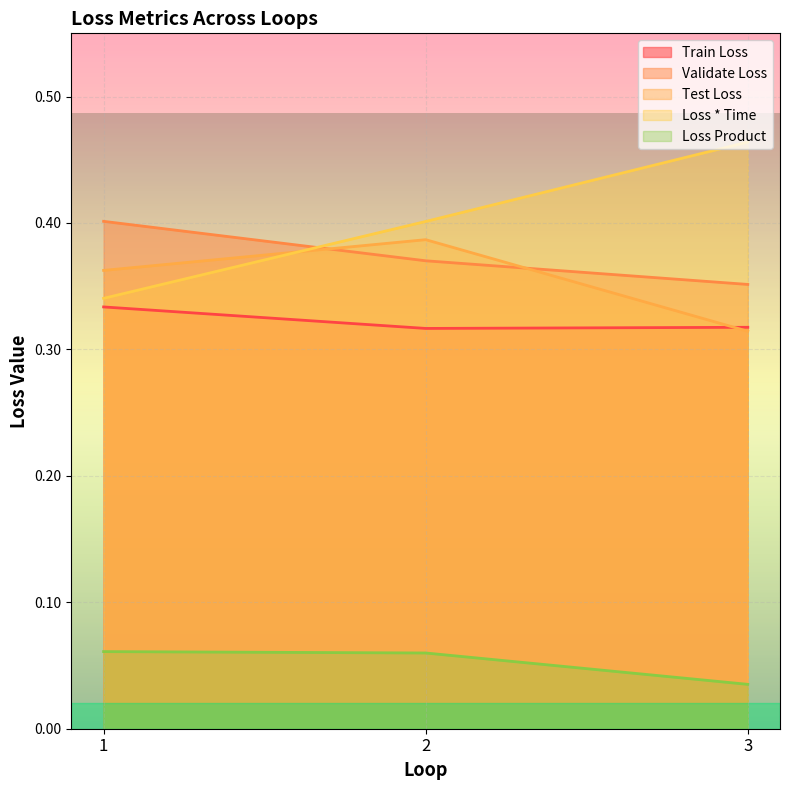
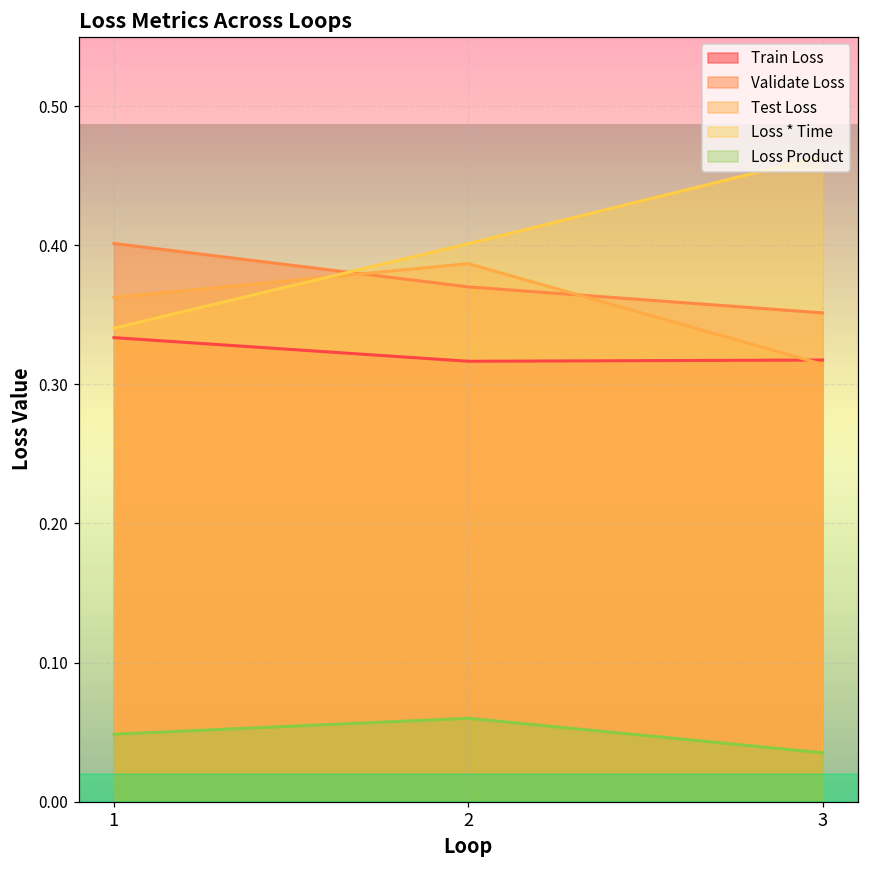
Loss Product, 1: 0.061 -> 0.049
